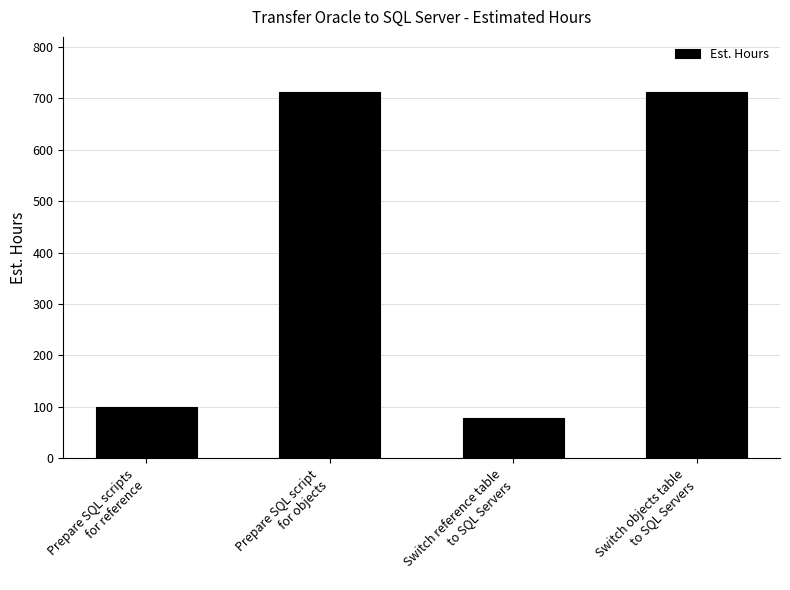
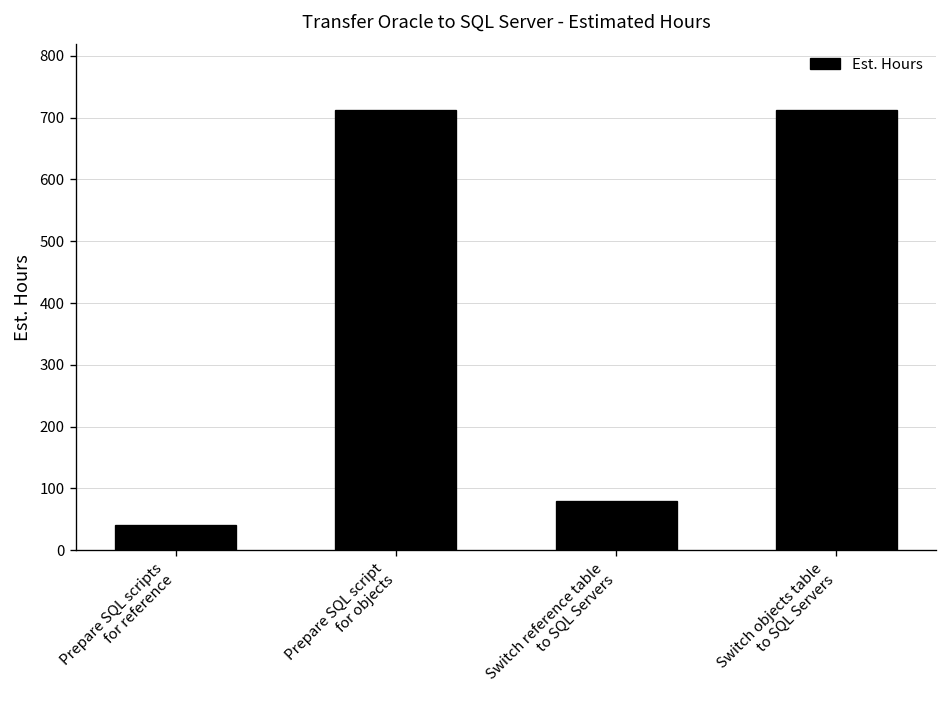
Prepare SQL scripts for reference: 100 -> 40
